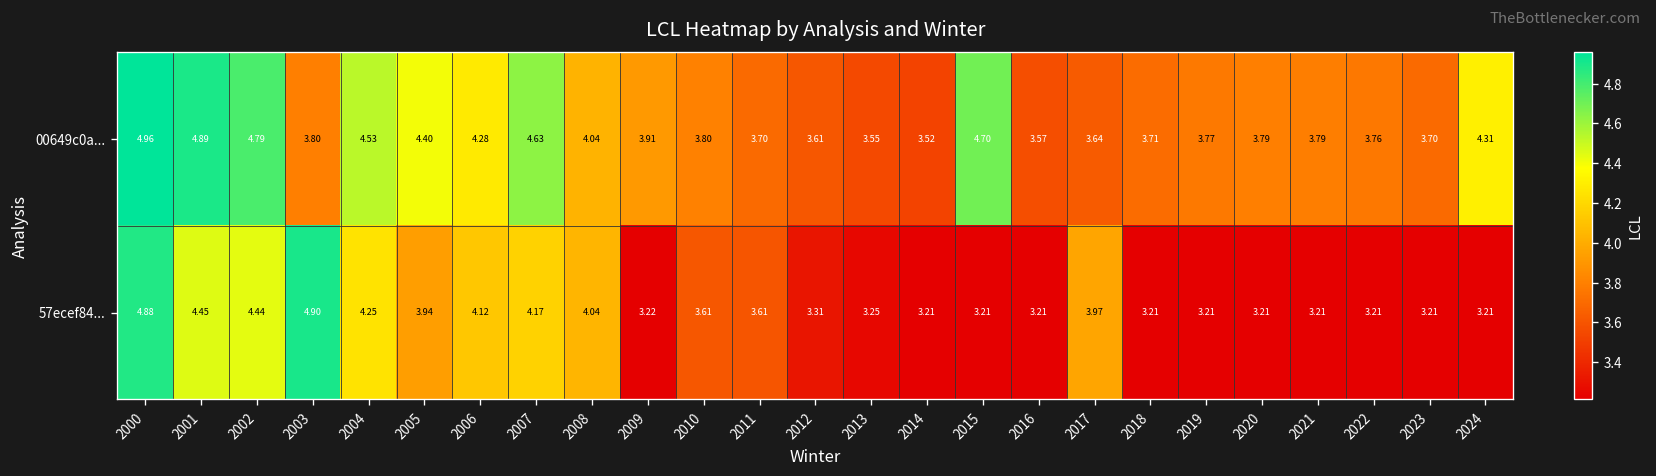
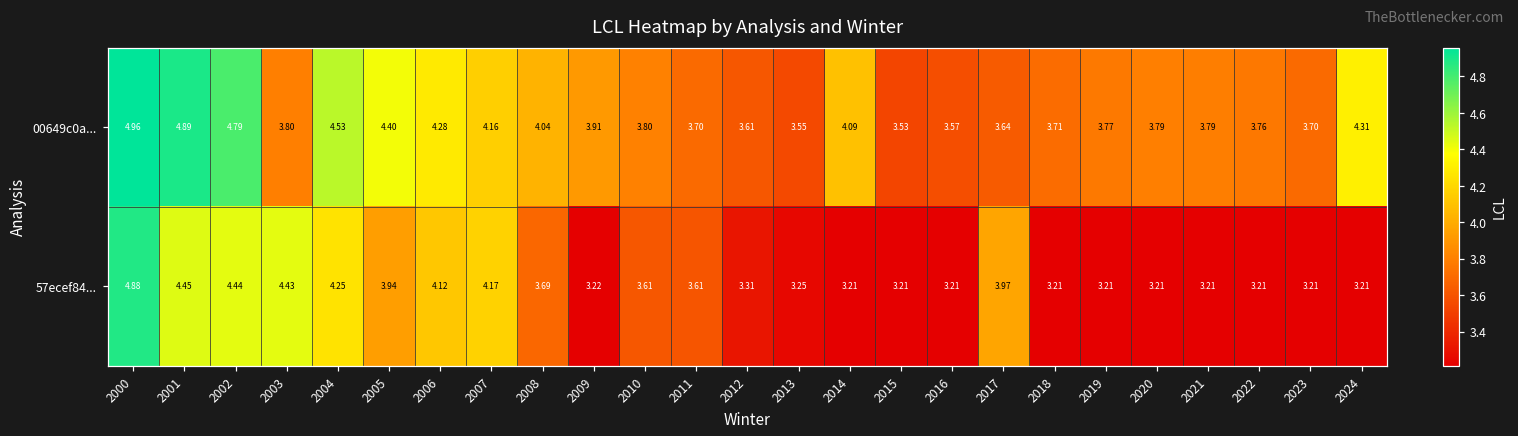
00649c0a..., 2007: 4.63 -> 4.16
00649c0a..., 2014: 3.52 -> 4.09
00649c0a..., 2015: 4.70 -> 3.53
57ecef84..., 2003: 4.90 -> 4.43
57ecef84..., 2008: 4.04 -> 3.69
